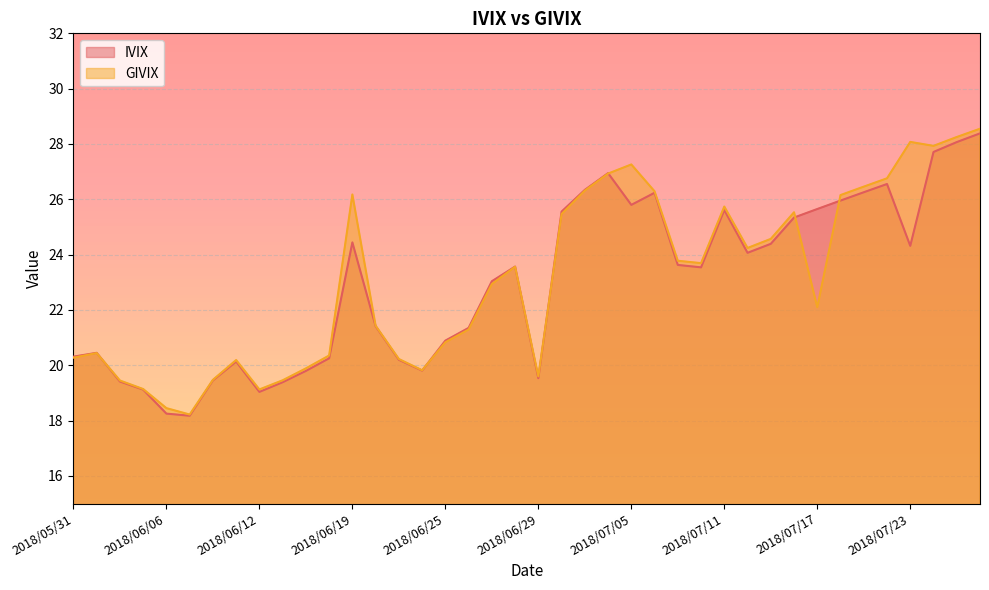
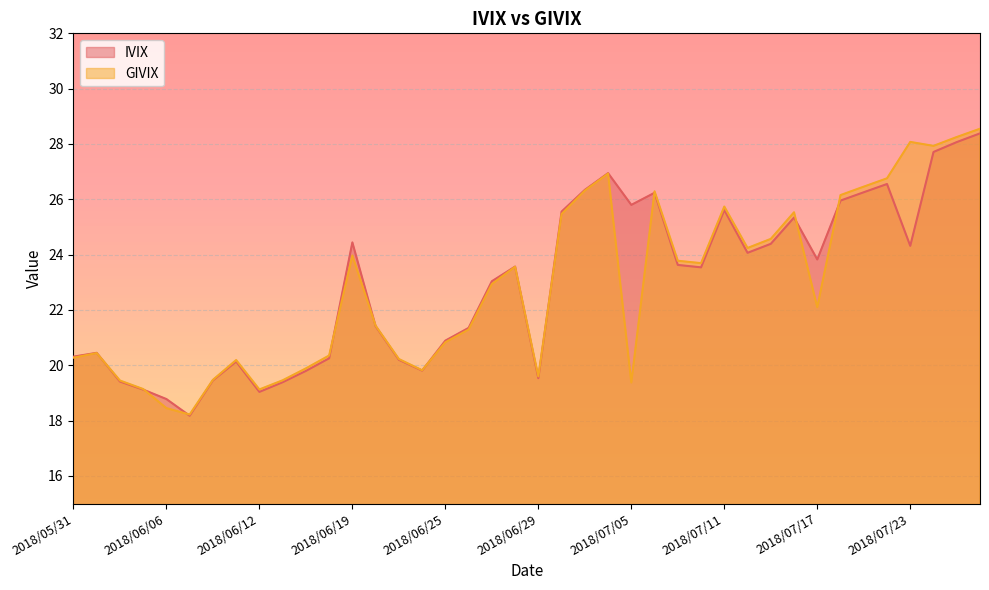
IVIX, 2018/06/06: 18.3 -> 18.8
GIVIX, 2018/06/19: 26.2 -> 24.0
GIVIX, 2018/07/05: 27.3 -> 19.4
IVIX, 2018/07/17: 25.6 -> 23.8
